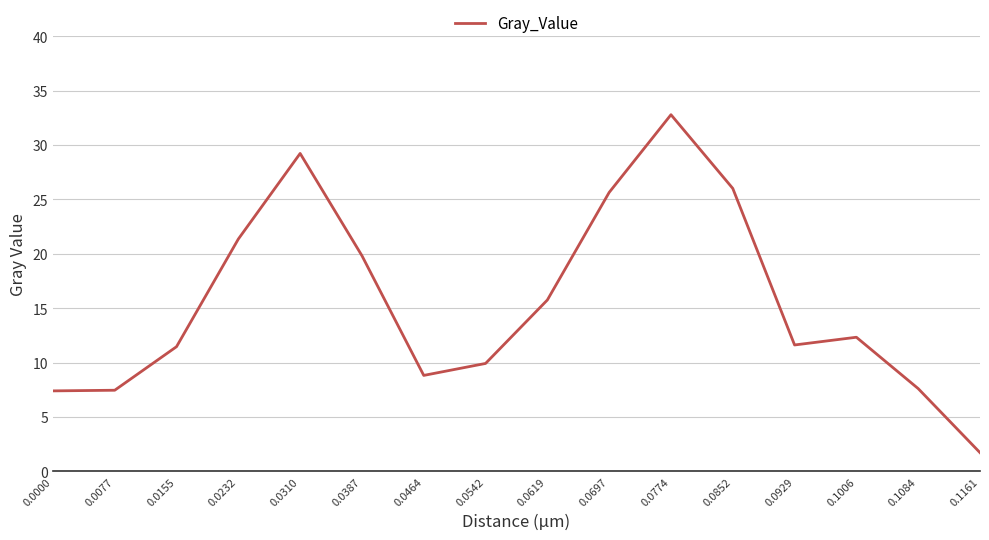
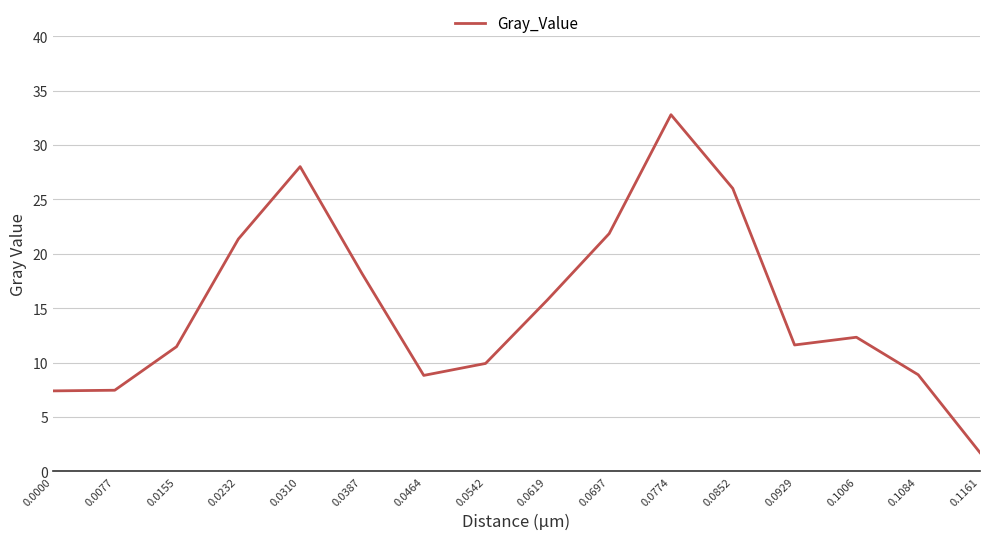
0.0310: 29.2 -> 28.0
0.0387: 19.8 -> 18.2
0.0697: 25.6 -> 21.9
0.1084: 7.6 -> 8.9
